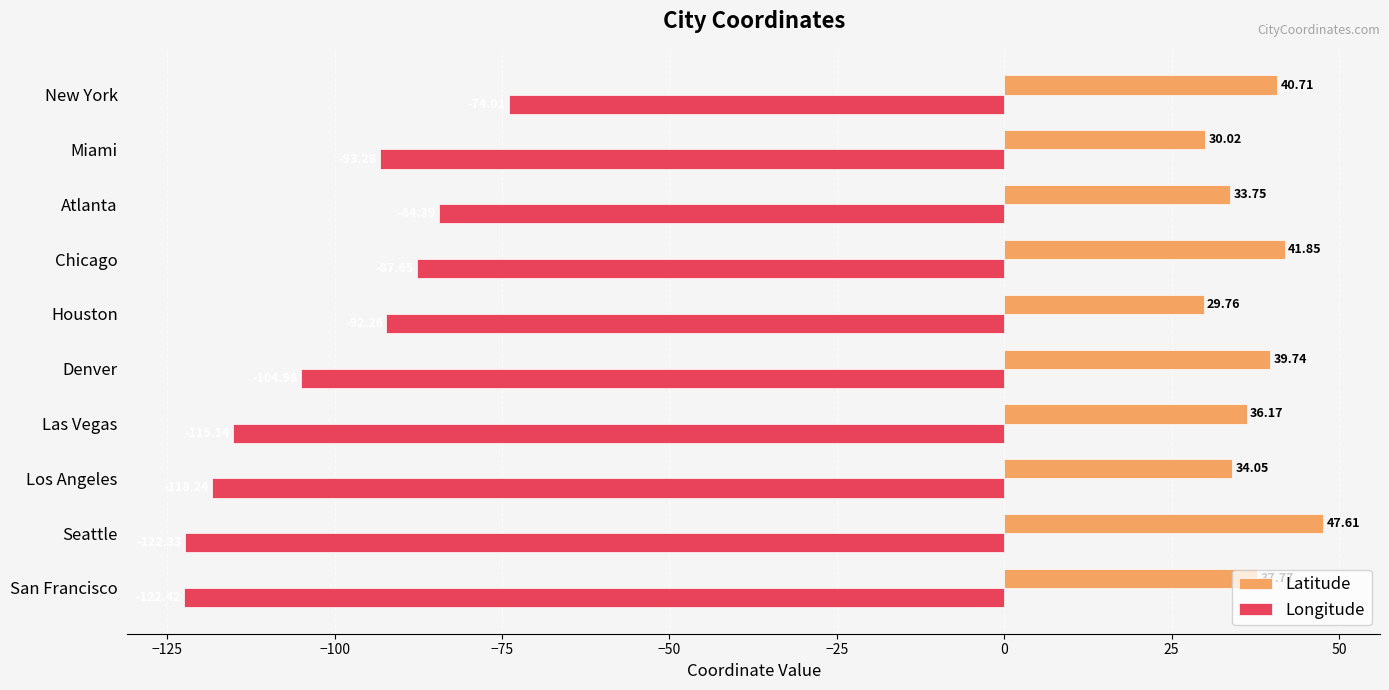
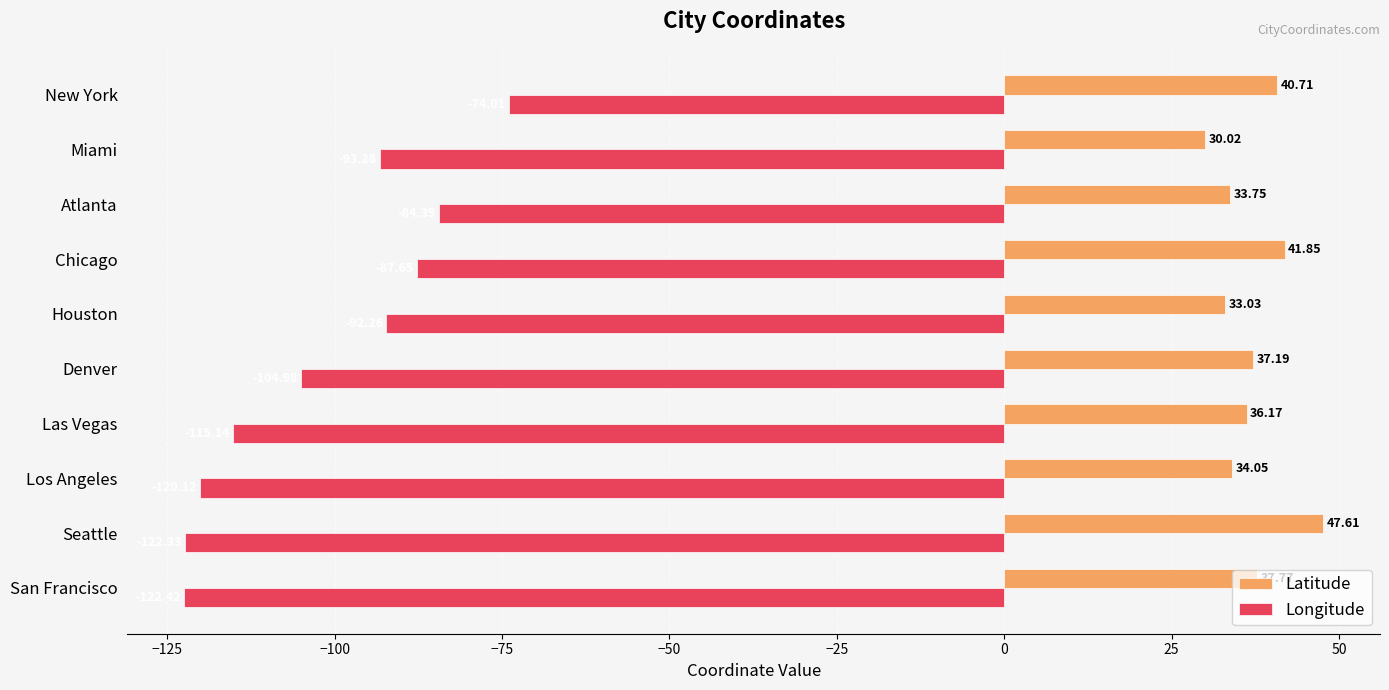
Latitude, Houston: 29.76 -> 33.03
Latitude, Denver: 39.74 -> 37.19
Longitude, Los Angeles: -118 -> -120
